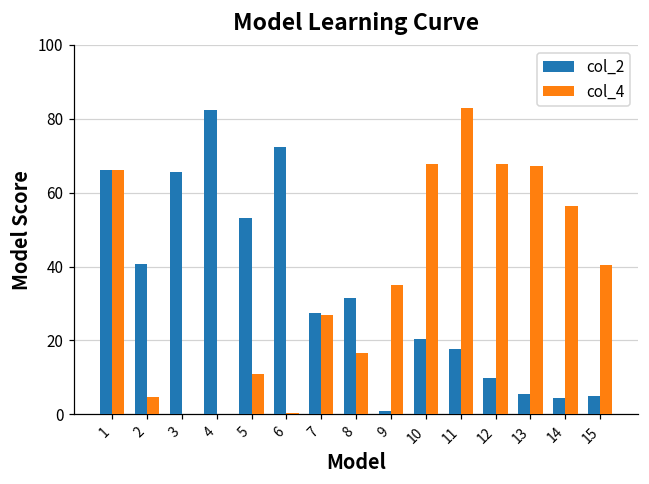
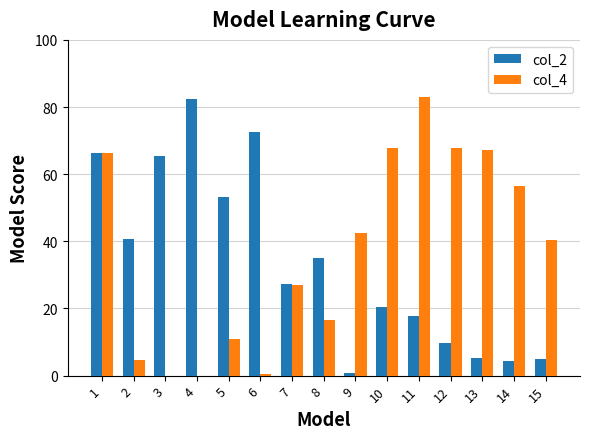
col_2, 8: 31 -> 35
col_4, 9: 35 -> 43
